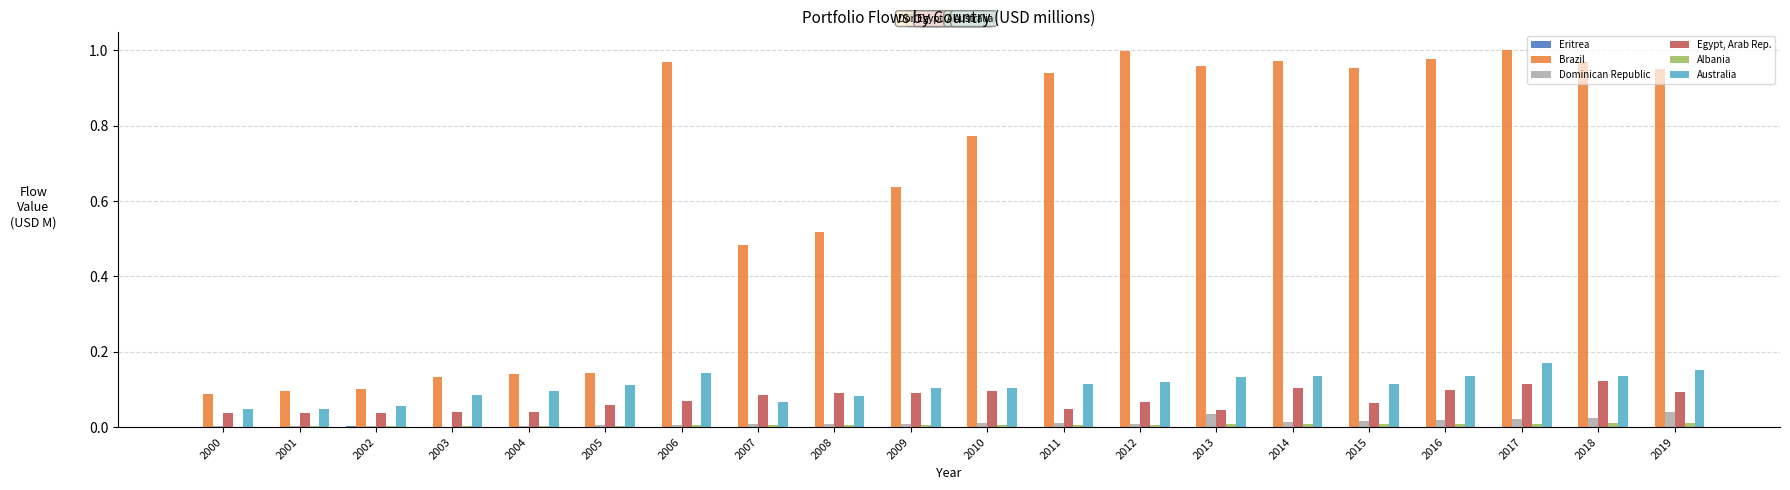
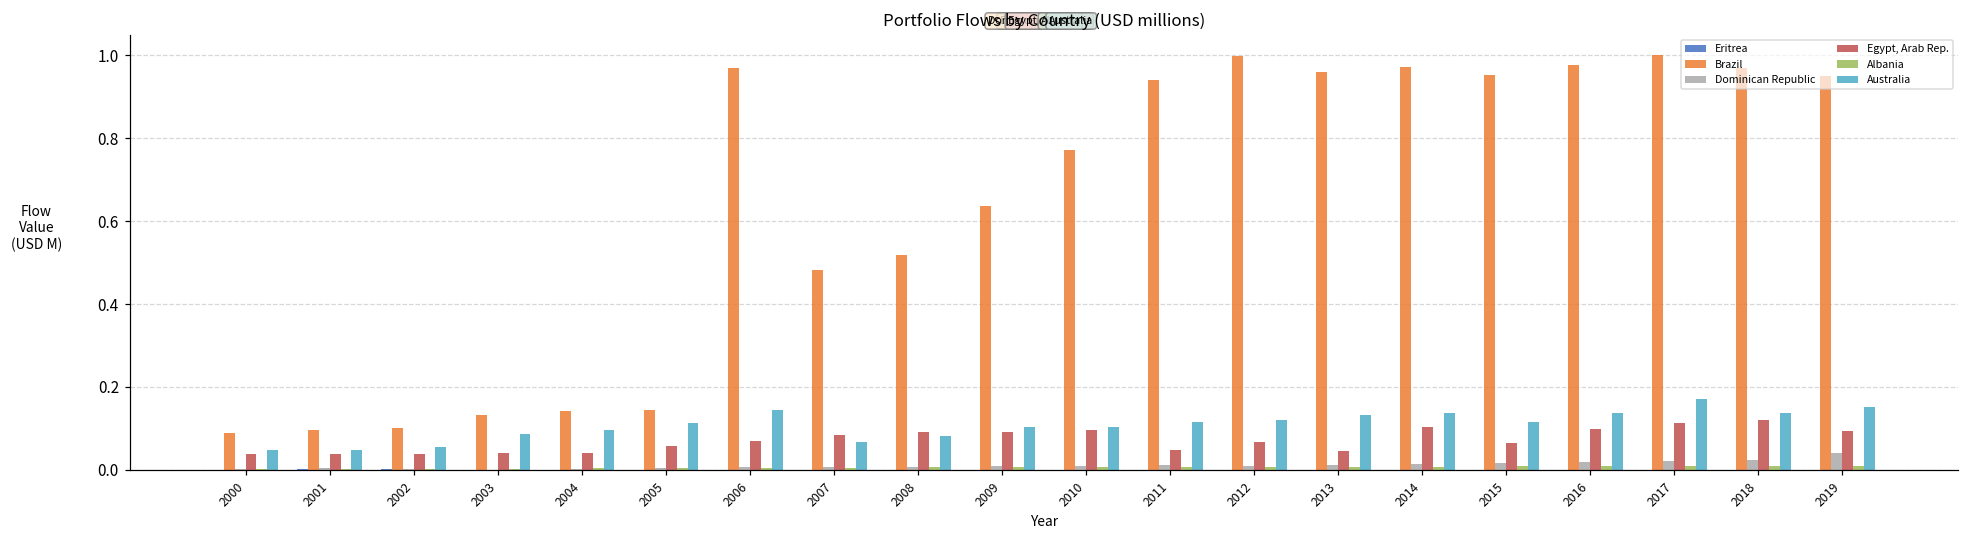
Dominican Republic, 2013: 0.04 -> 0.01
